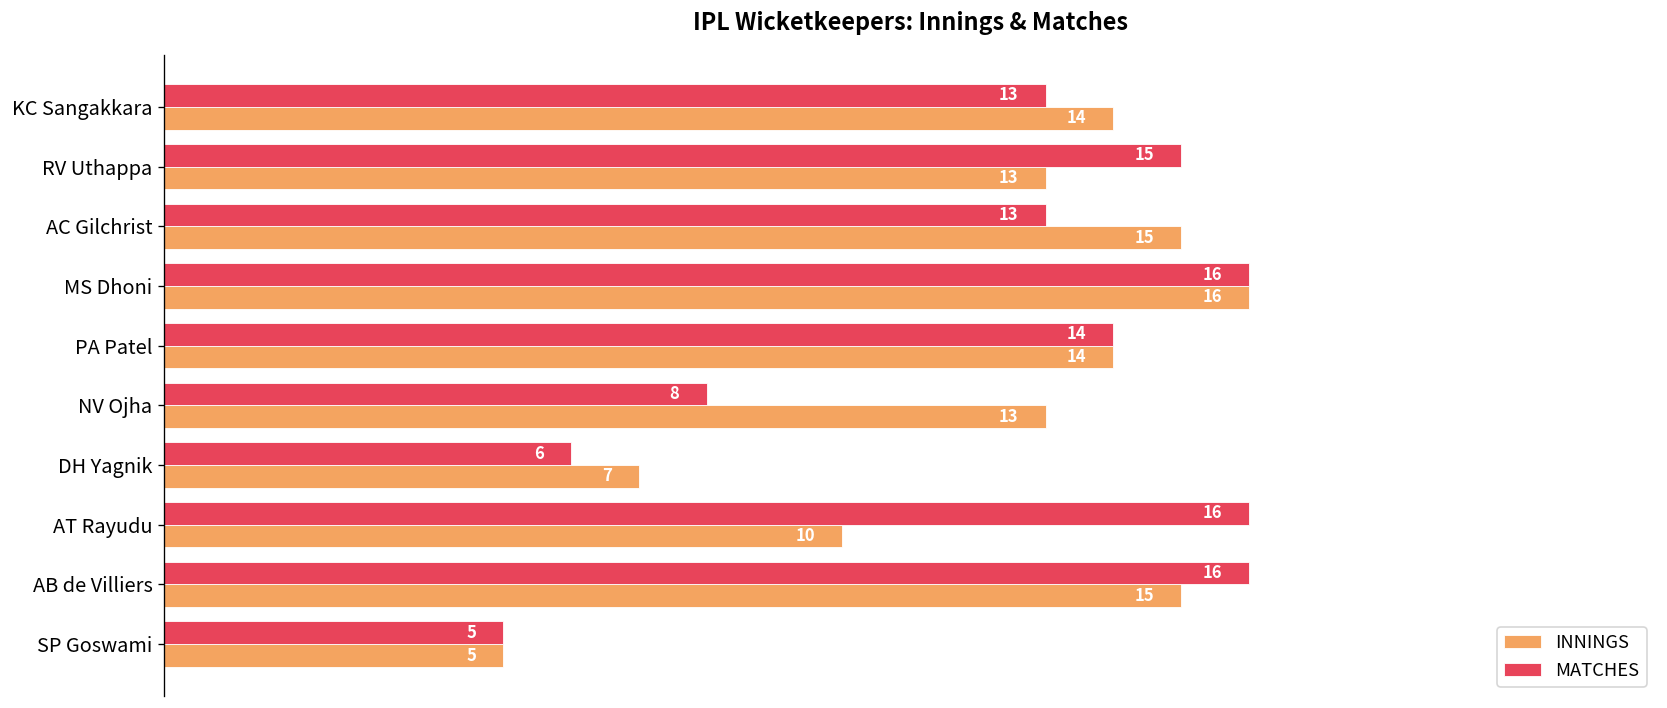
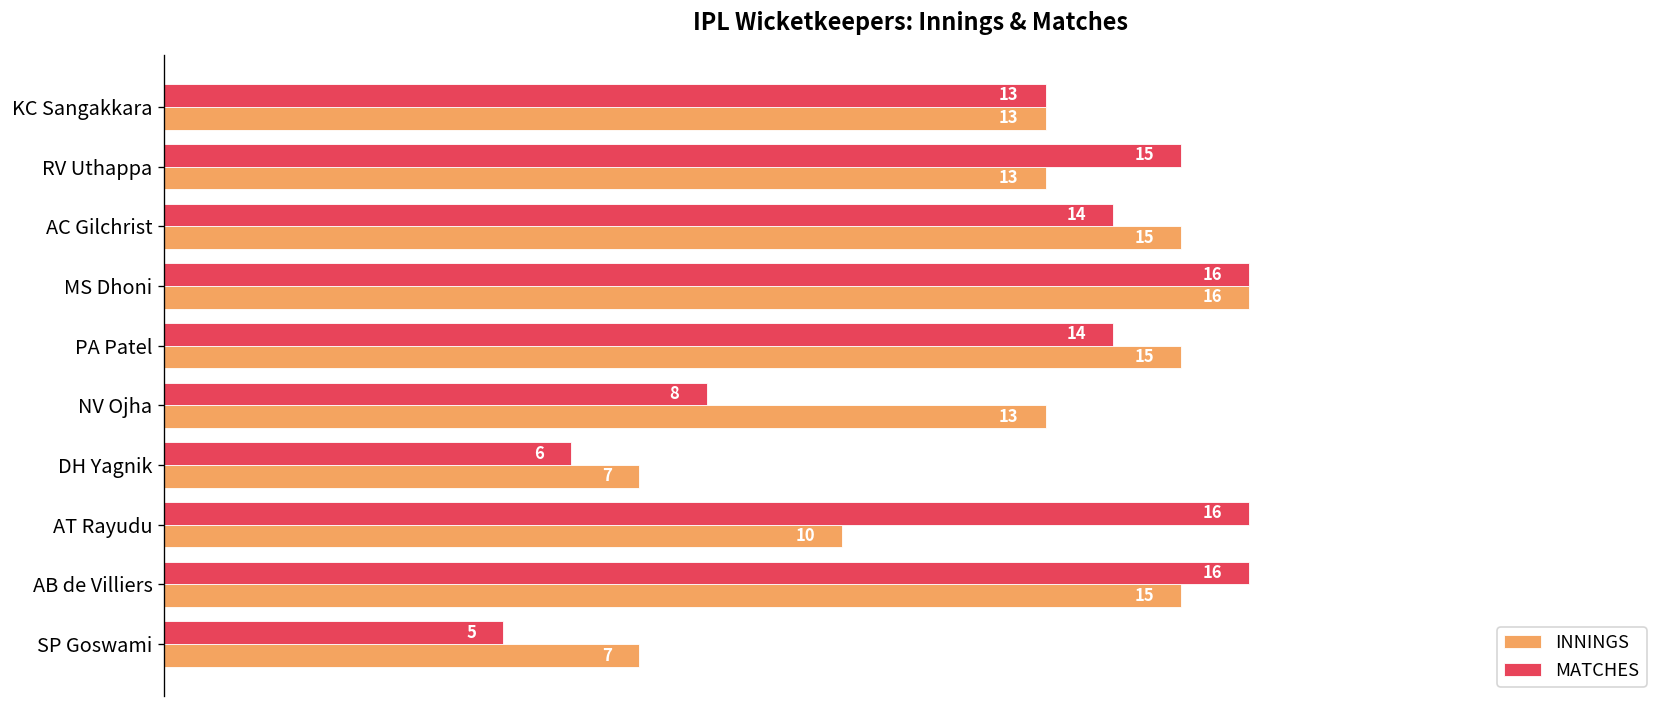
INNINGS, KC Sangakkara: 14 -> 13
MATCHES, AC Gilchrist: 13 -> 14
INNINGS, PA Patel: 14 -> 15
INNINGS, SP Goswami: 5 -> 7
